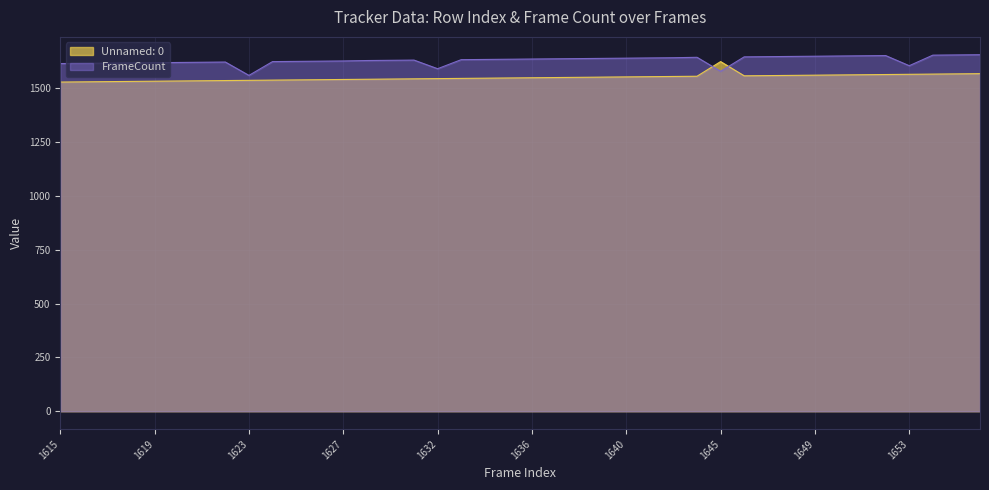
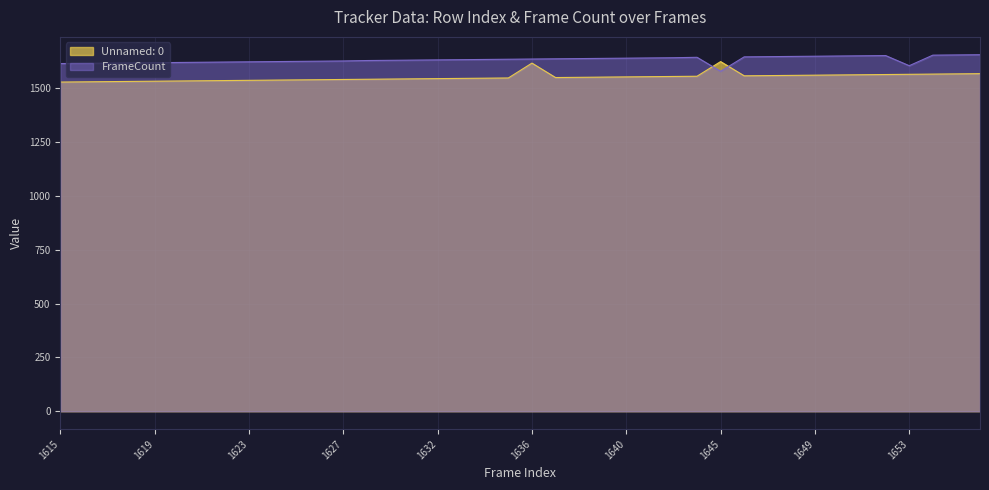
FrameCount, 1623: 1560 -> 1620
FrameCount, 1632: 1590 -> 1630
Unnamed: 0, 1636: 1550 -> 1620
